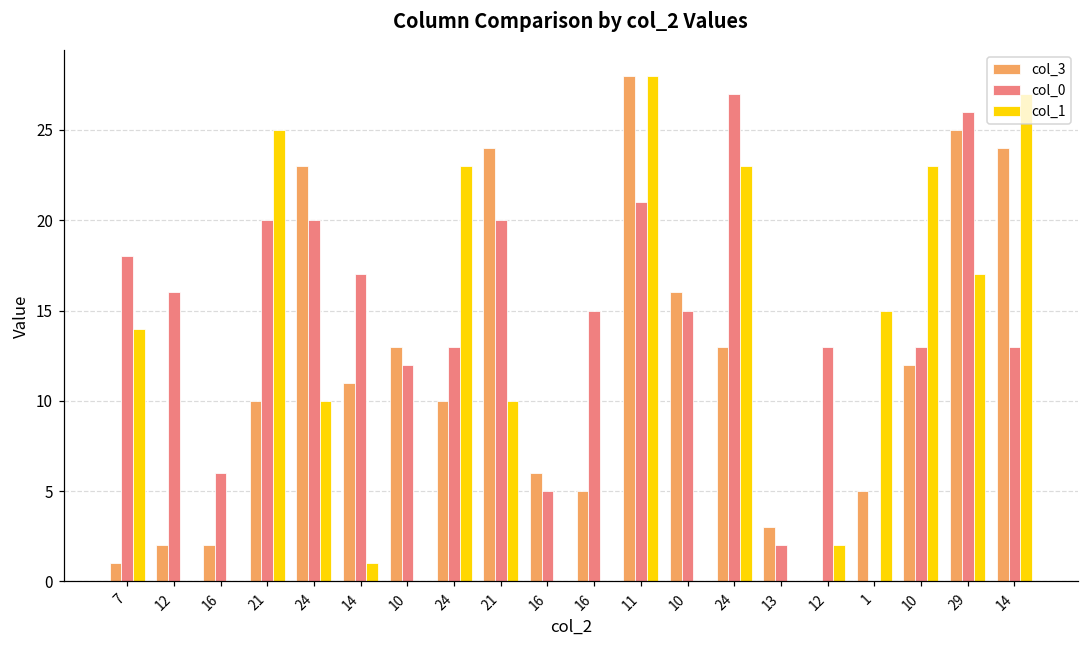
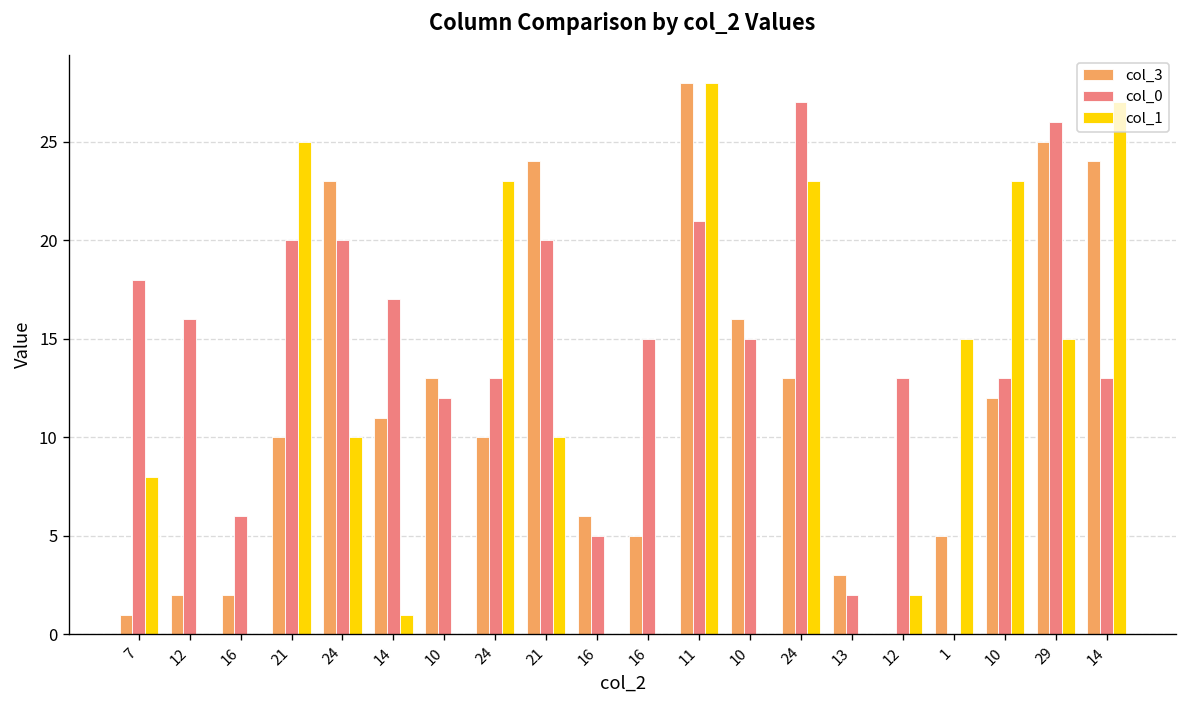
col_1, 7: 14 -> 8
col_1, 29: 17 -> 15
